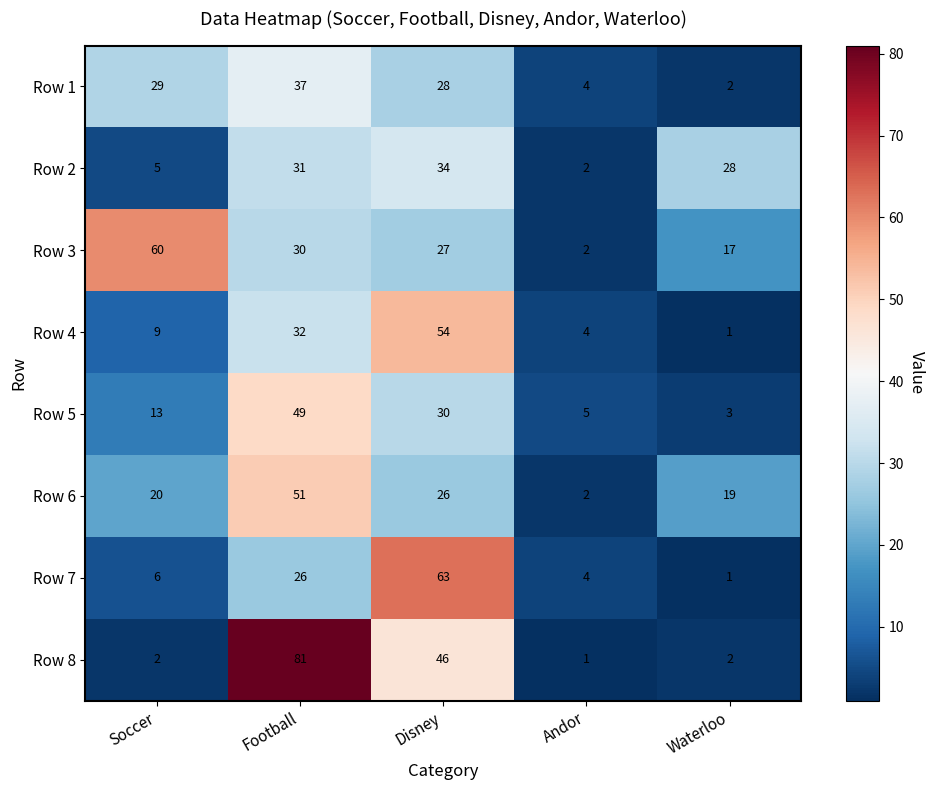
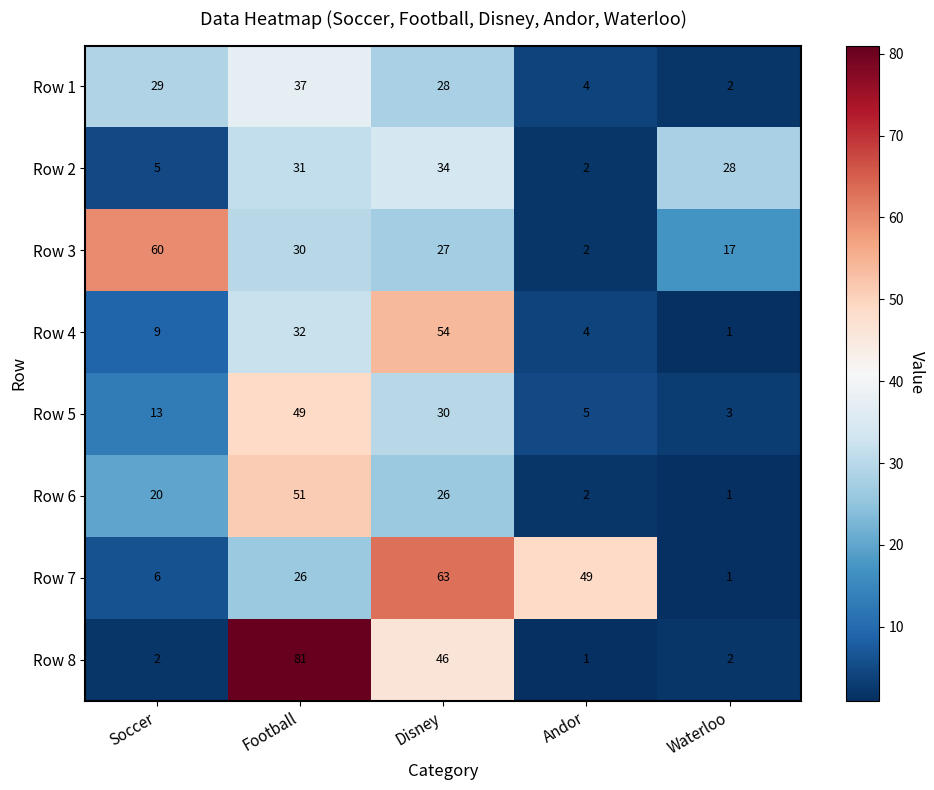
Row 6, Waterloo: 19 -> 1
Row 7, Andor: 4 -> 49
